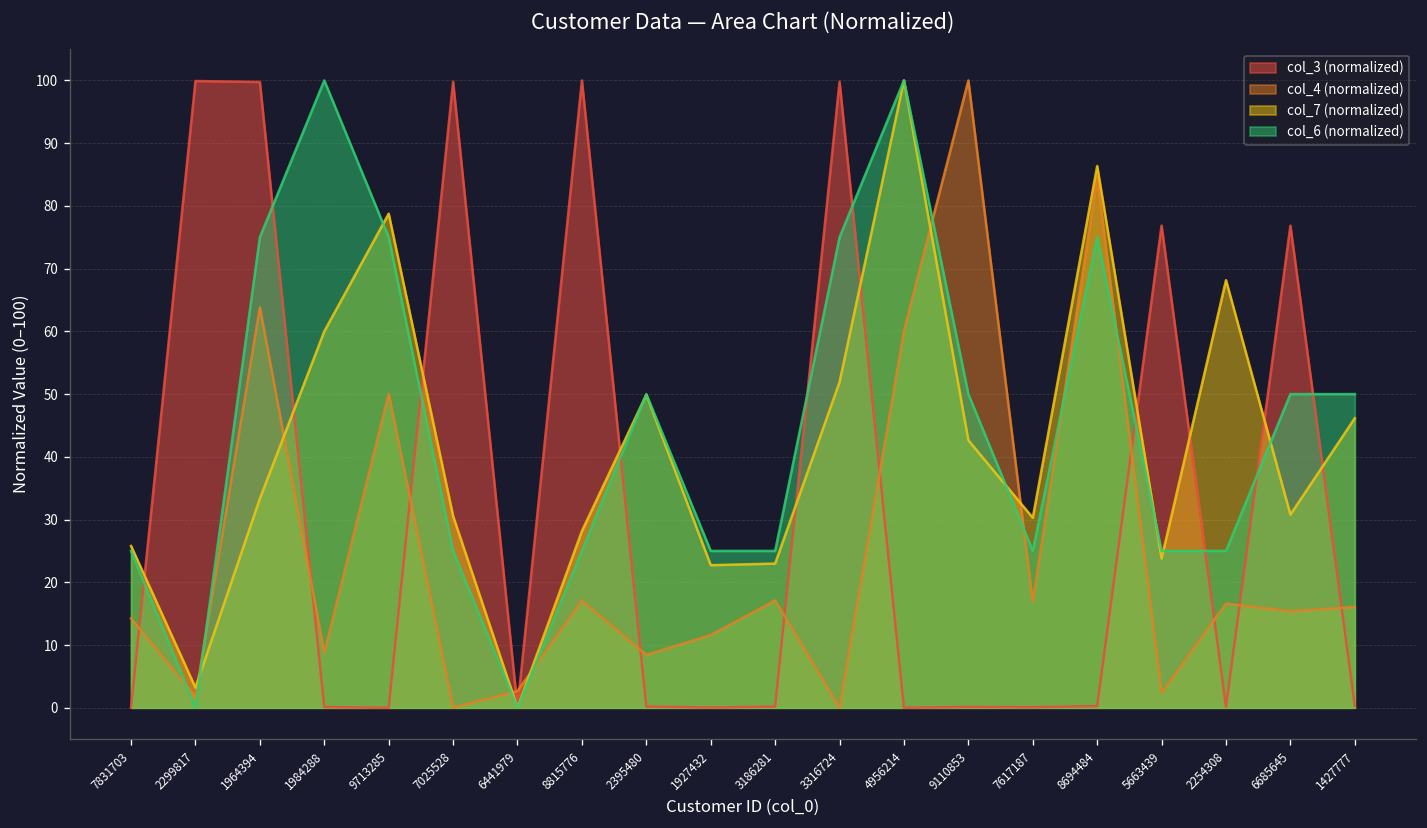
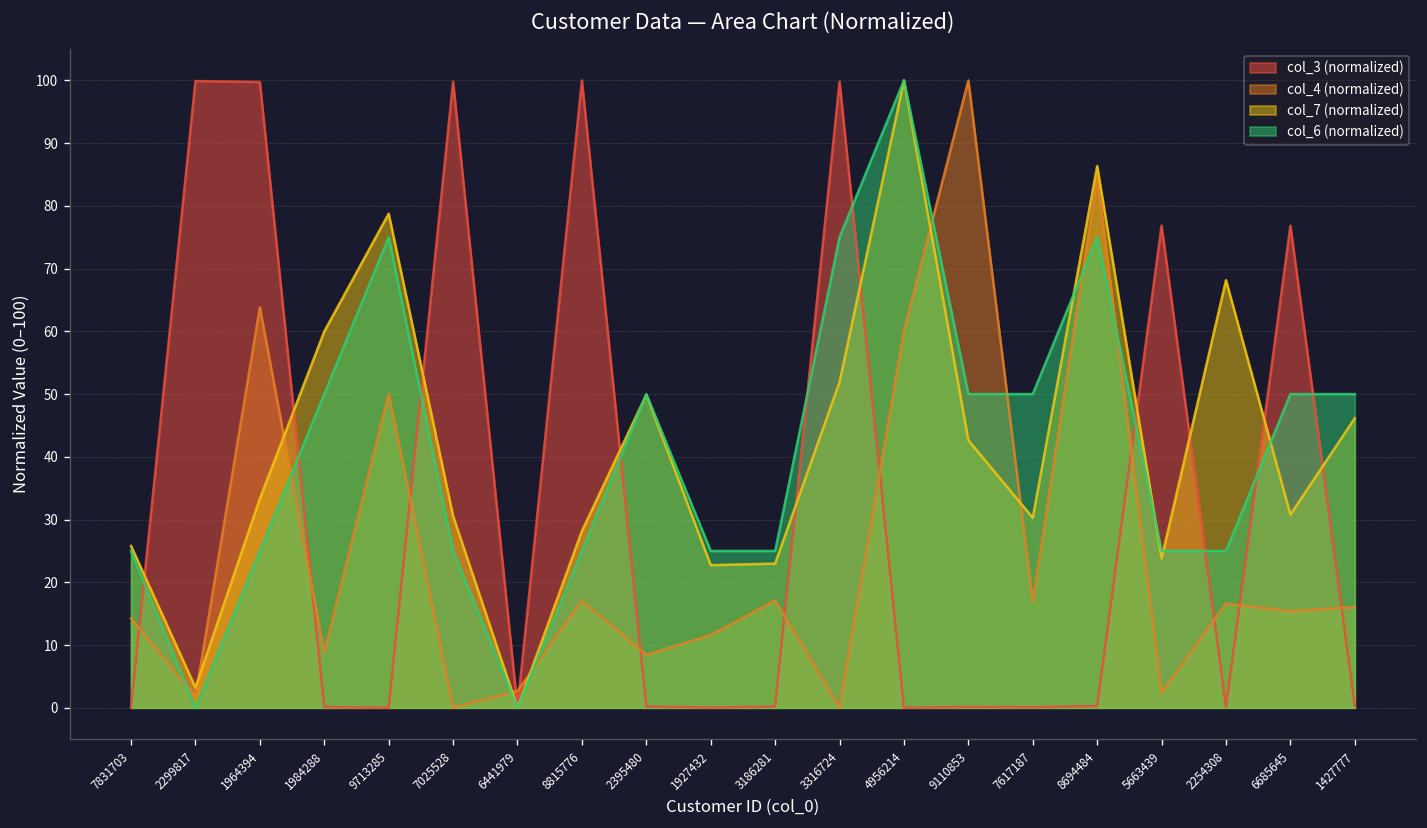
col_6 (normalized), 1964394: 75 -> 25
col_6 (normalized), 1984288: 100 -> 50
col_6 (normalized), 7617187: 25 -> 50
